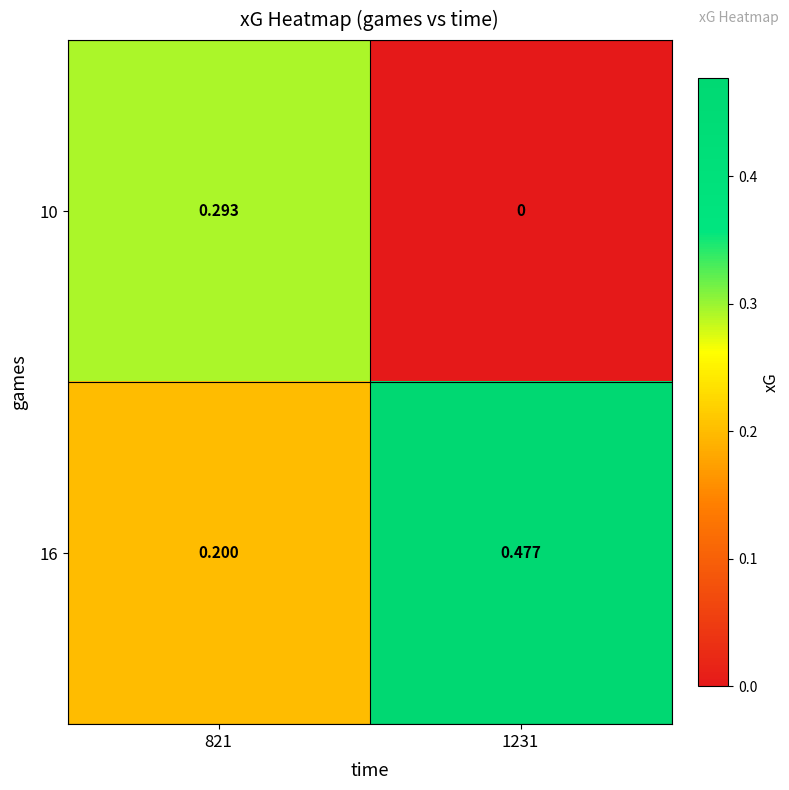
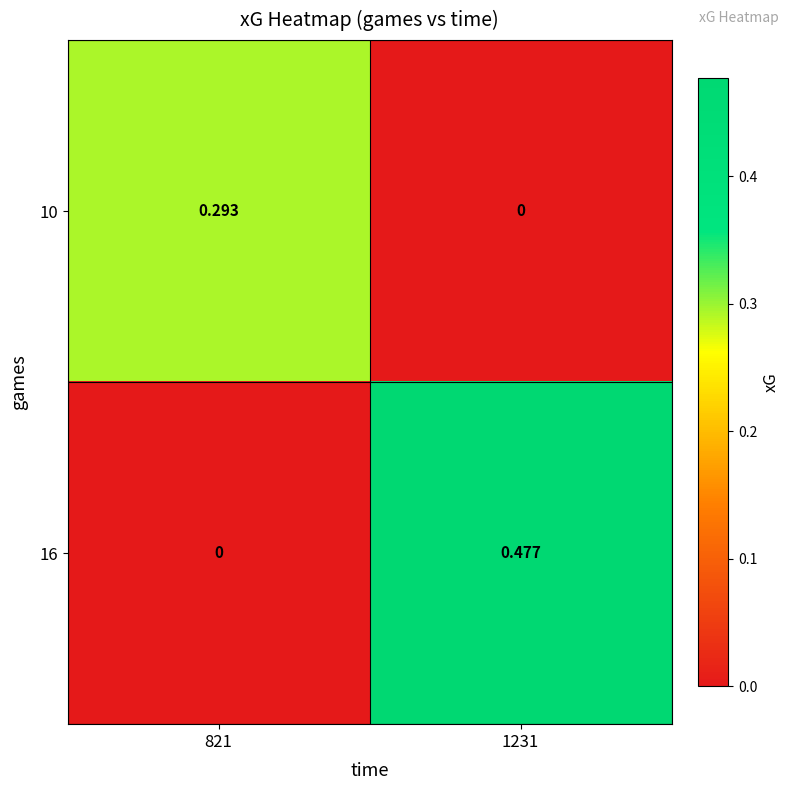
16, 821: 0.200 -> 0
